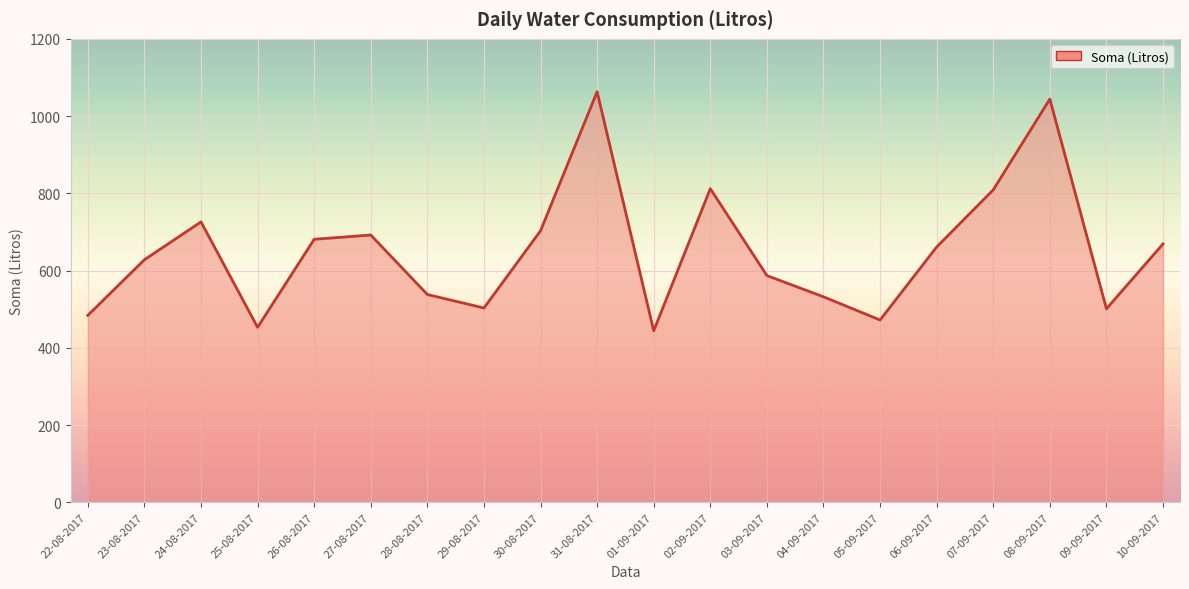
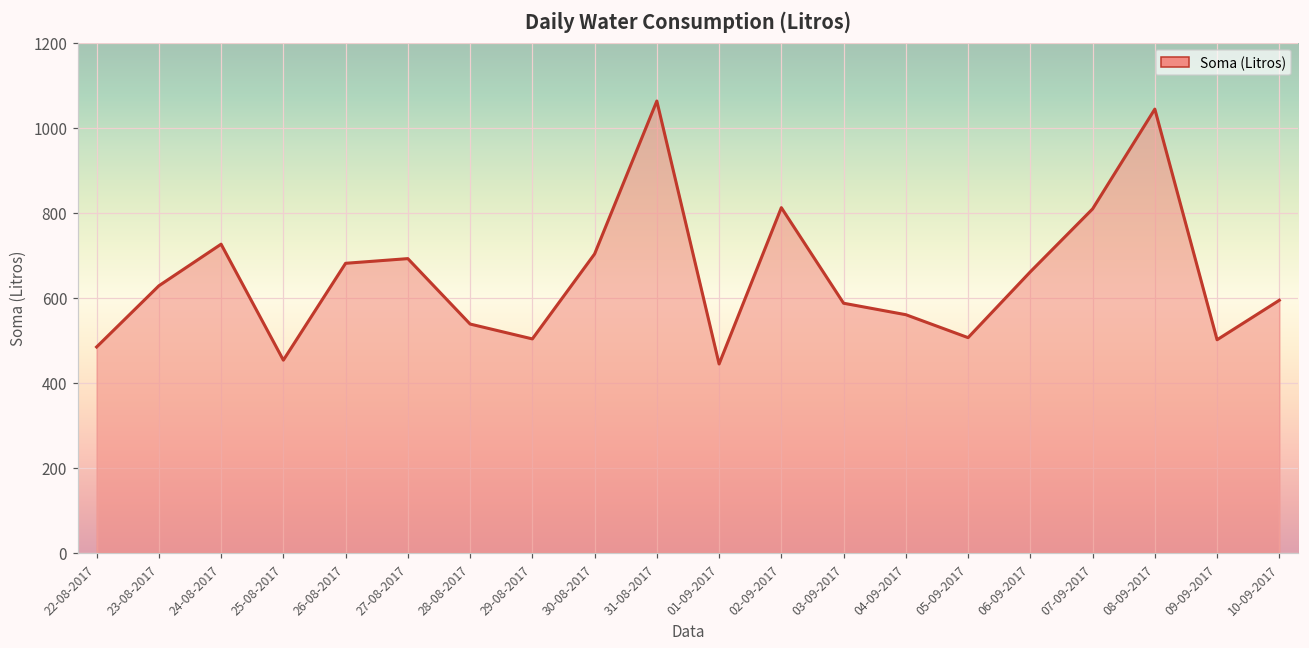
04-09-2017: 530 -> 560
05-09-2017: 470 -> 510
10-09-2017: 670 -> 590
